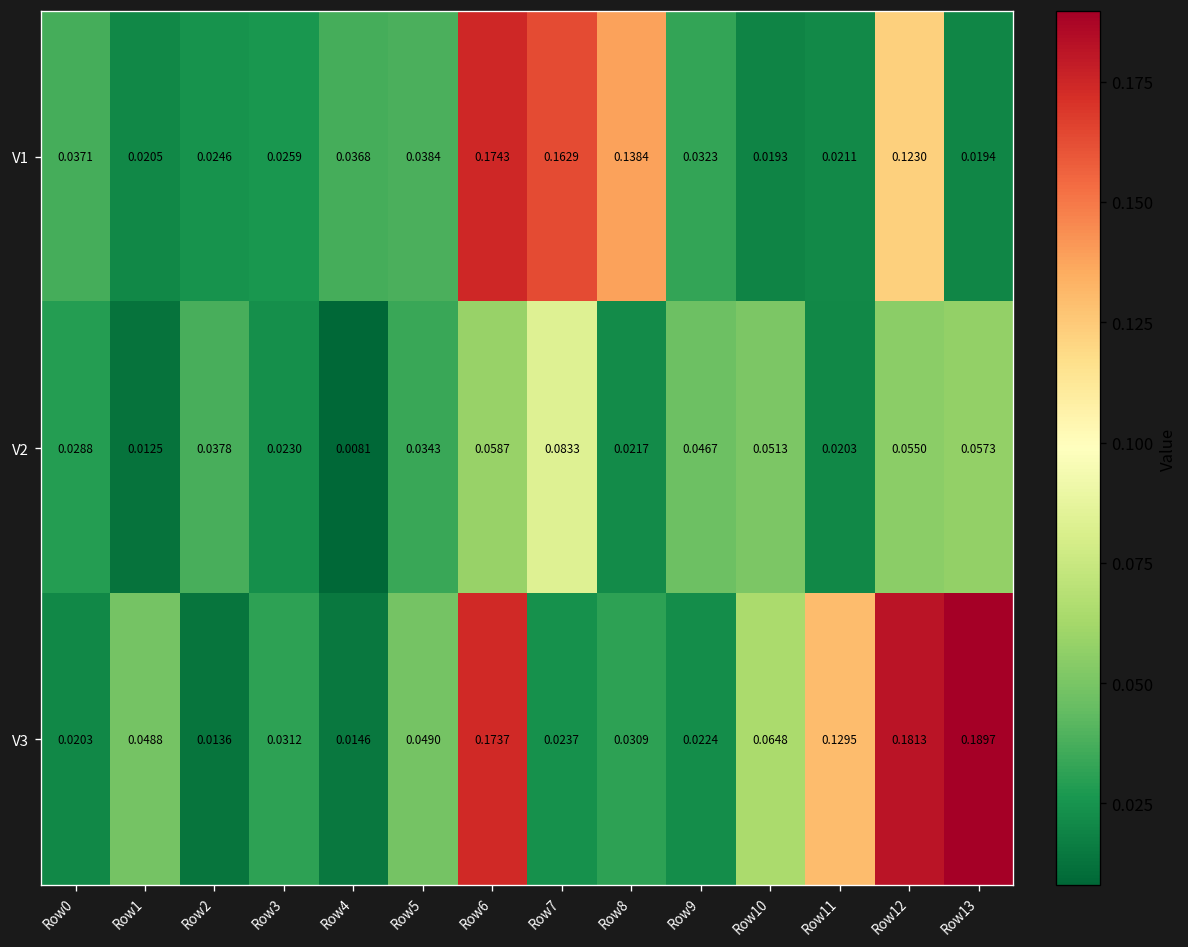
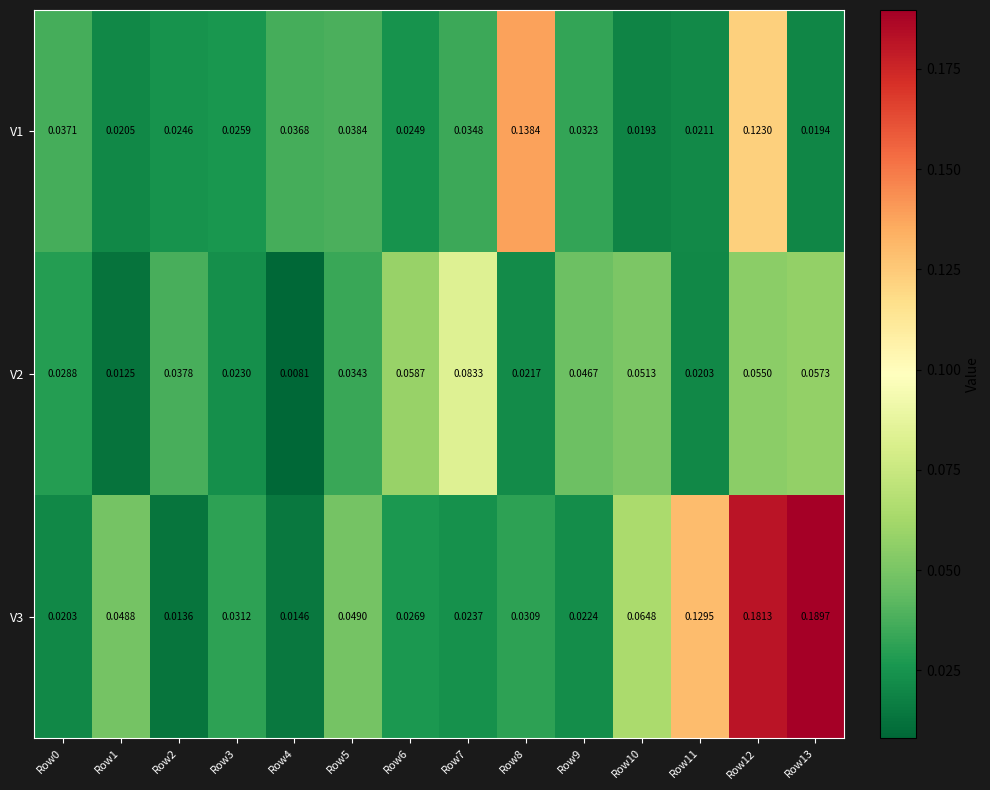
V1, Row6: 0.1743 -> 0.0249
V1, Row7: 0.1629 -> 0.0348
V3, Row6: 0.1737 -> 0.0269
